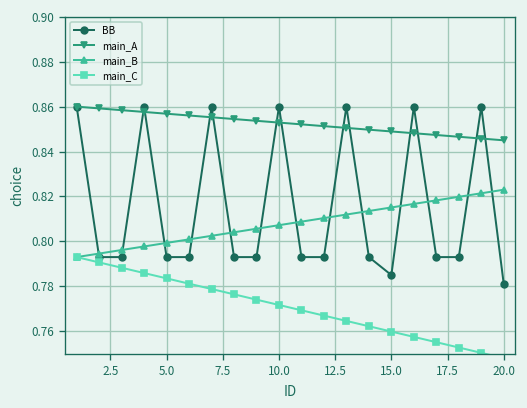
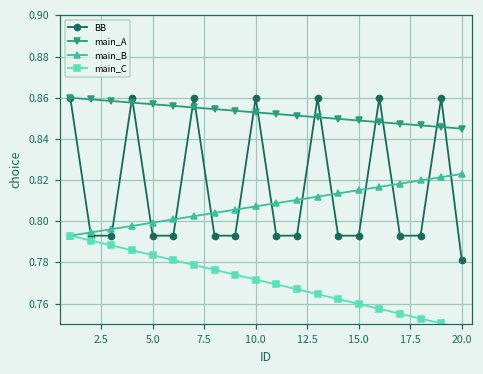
BB, 15.0: 0.785 -> 0.793
